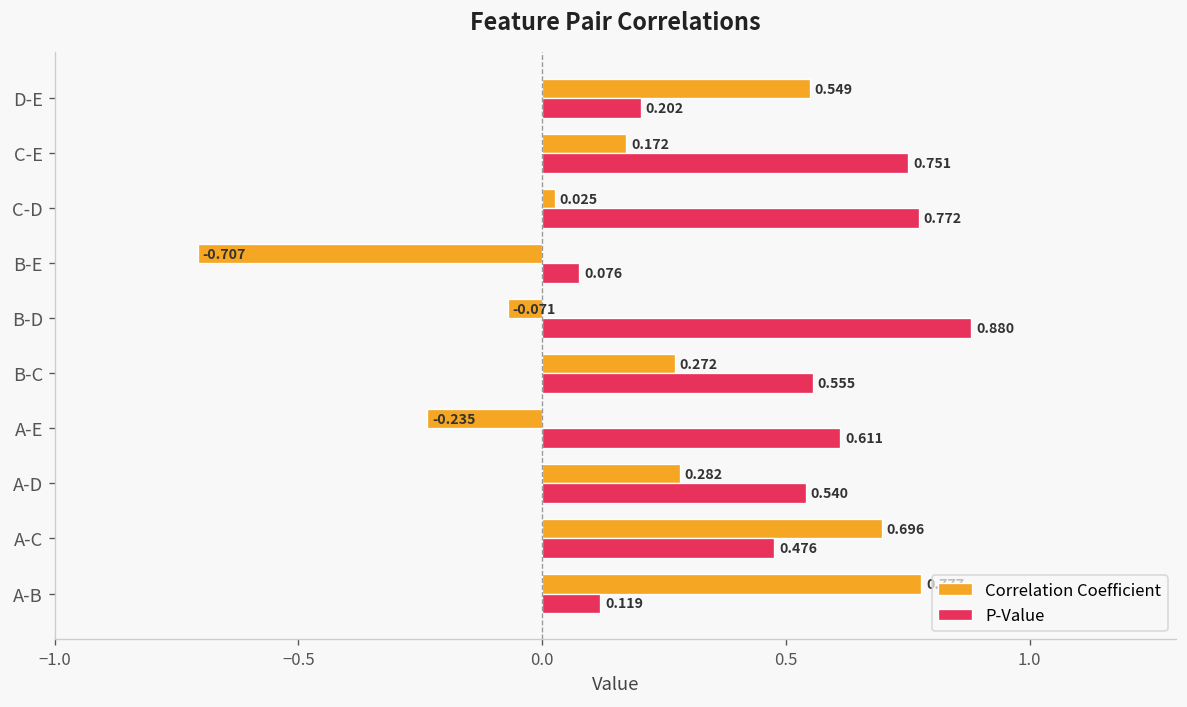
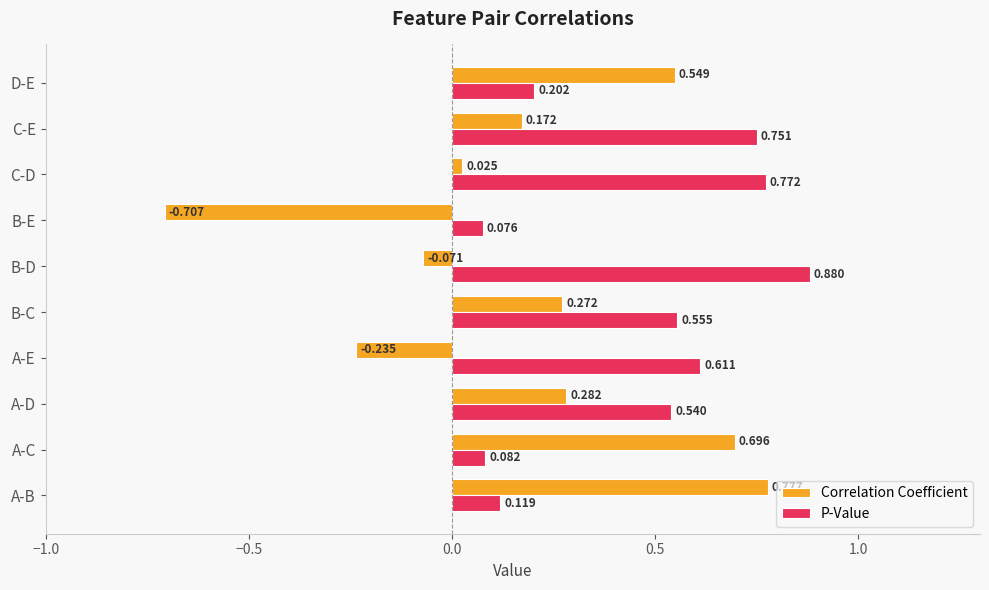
P-Value, A-C: 0.476 -> 0.082
